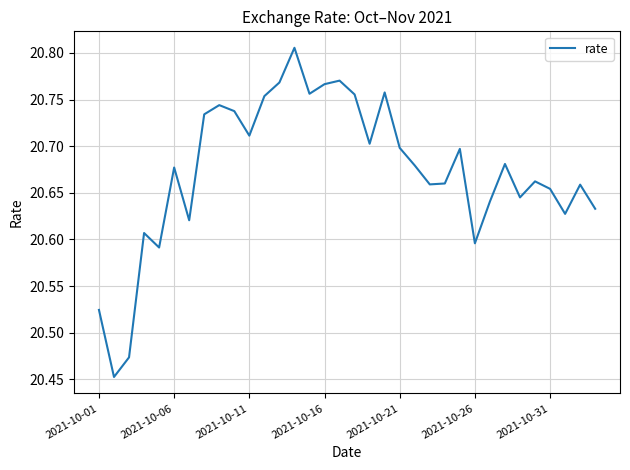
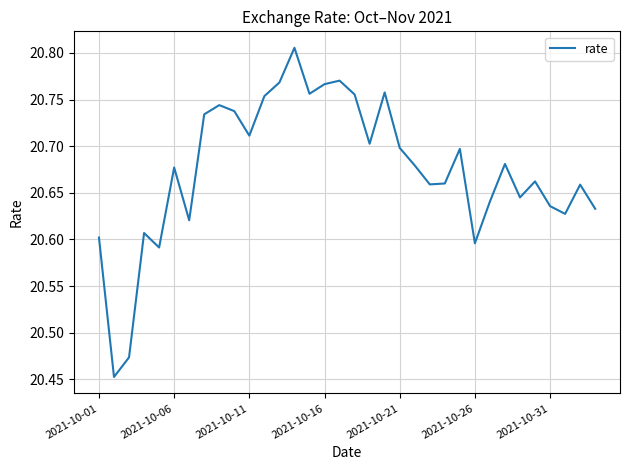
2021-10-01: 20.52 -> 20.60
2021-10-31: 20.65 -> 20.64
